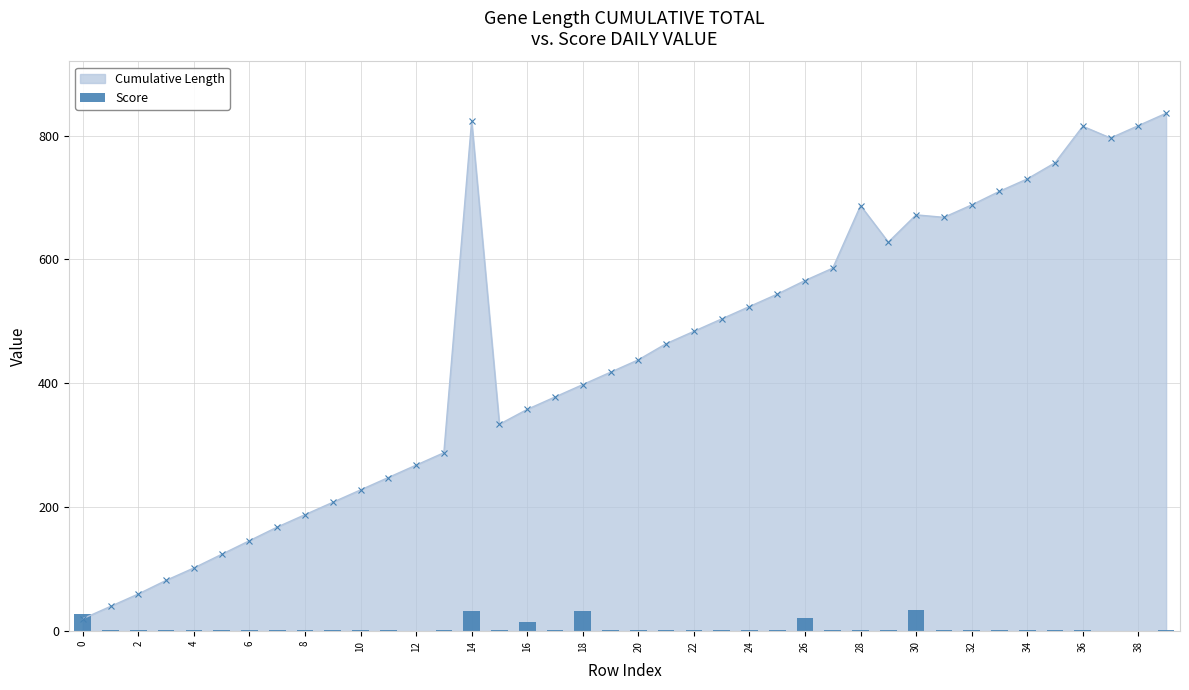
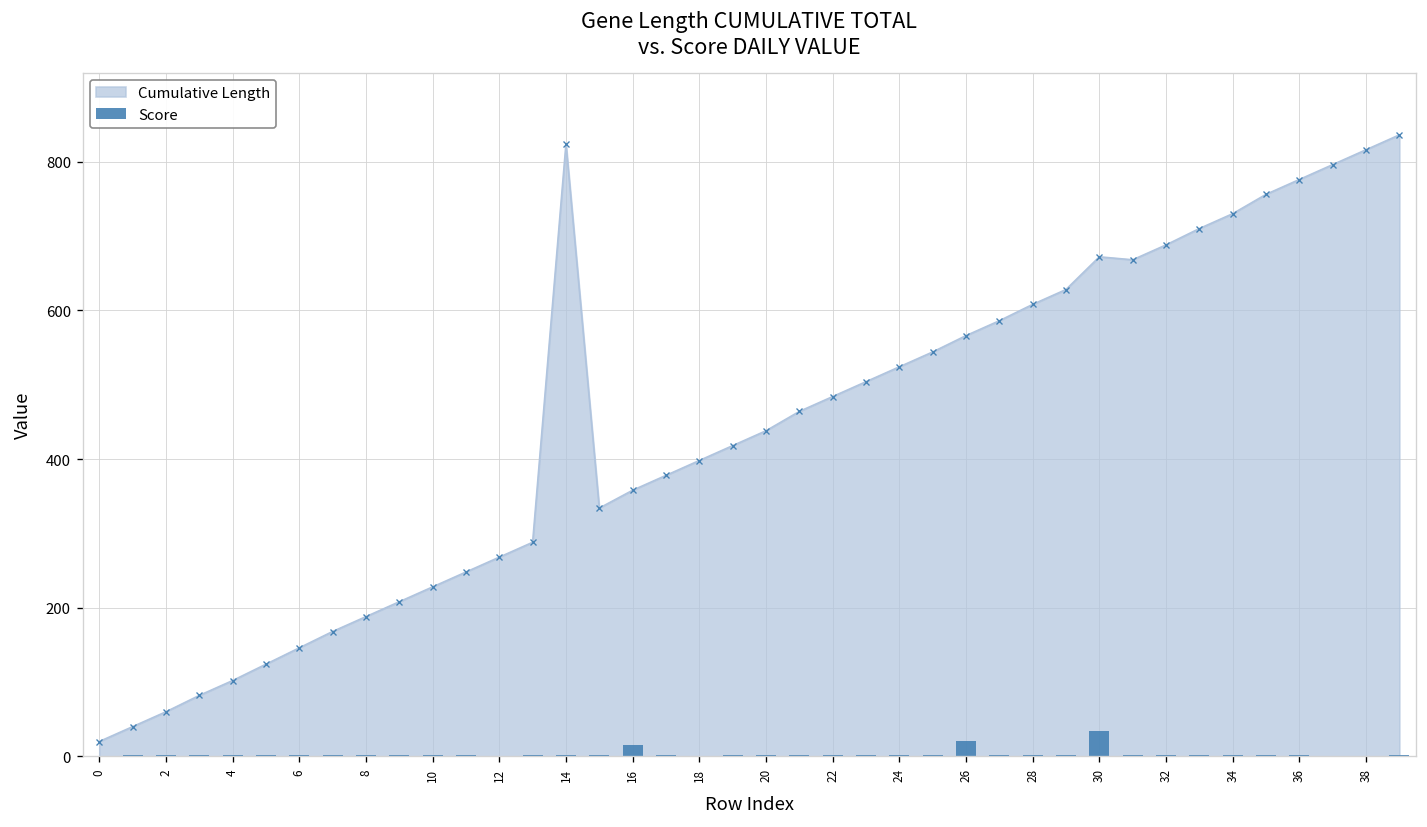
Score, 0: 30 -> 0
Score, 14: 30 -> 0
Score, 18: 30 -> 0
Cumulative Length, 28: 690 -> 610
Cumulative Length, 36: 820 -> 780
